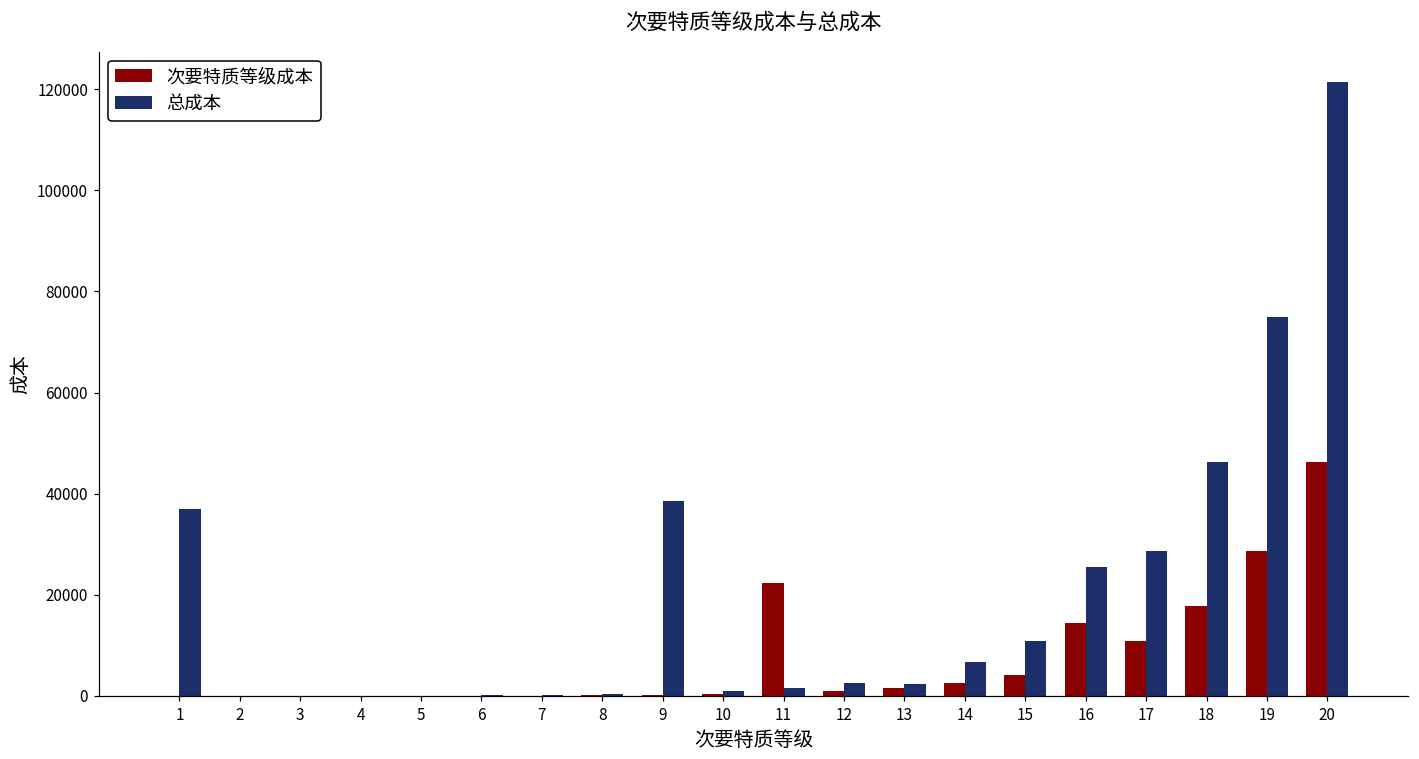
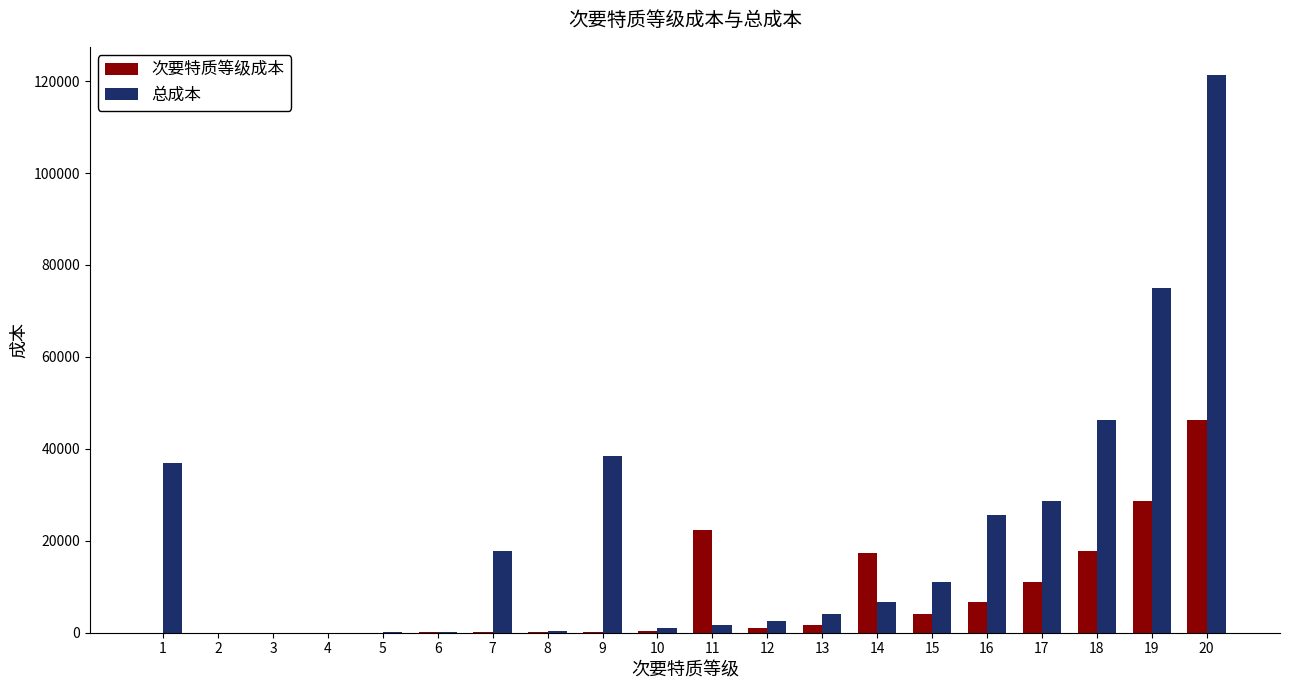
总成本, 7: 0 -> 18000
总成本, 13: 2000 -> 4000
次要特质等级成本, 14: 3000 -> 17000
次要特质等级成本, 16: 15000 -> 7000
